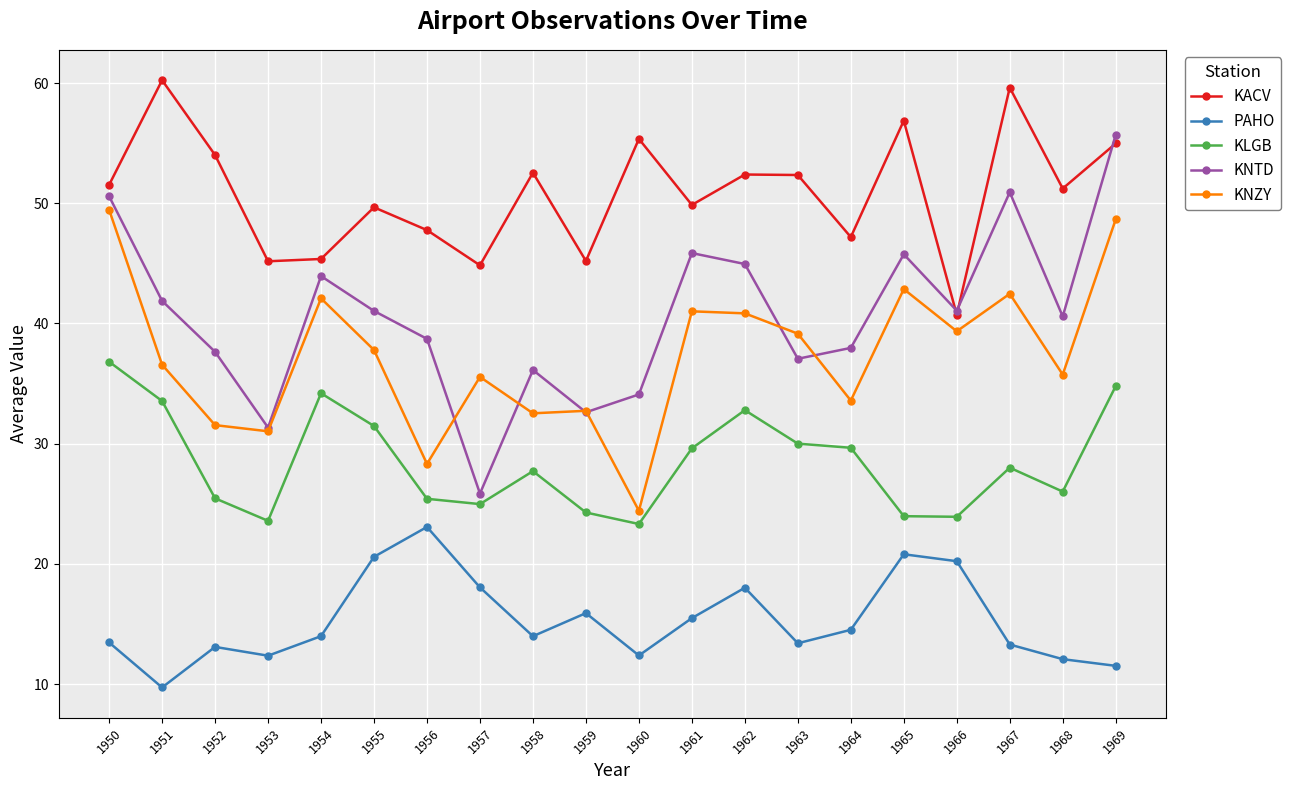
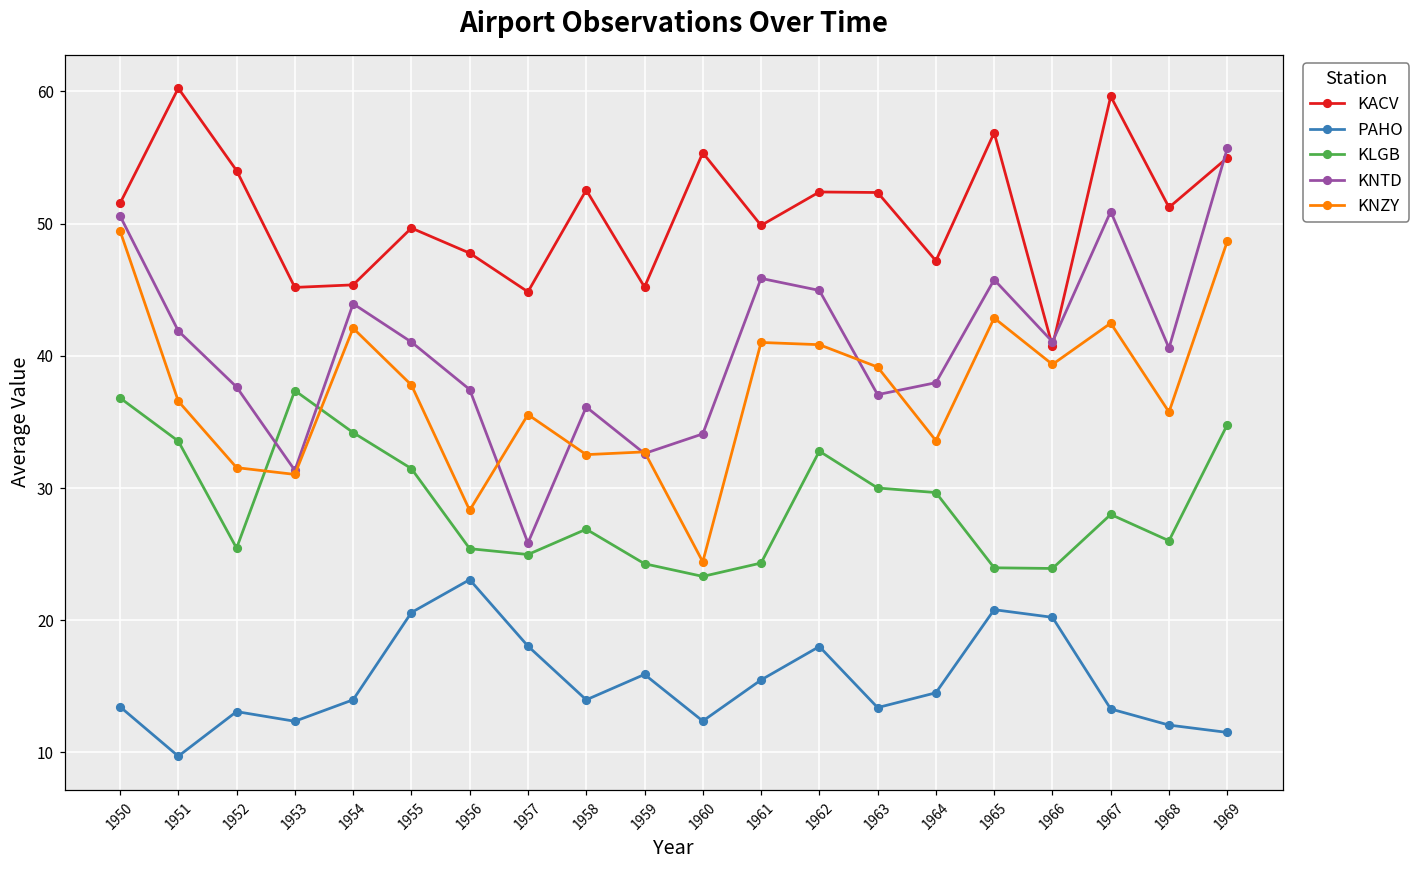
KLGB, 1953: 23.6 -> 37.4
KNTD, 1956: 38.7 -> 37.4
KLGB, 1958: 27.7 -> 26.9
KLGB, 1961: 29.6 -> 24.3
